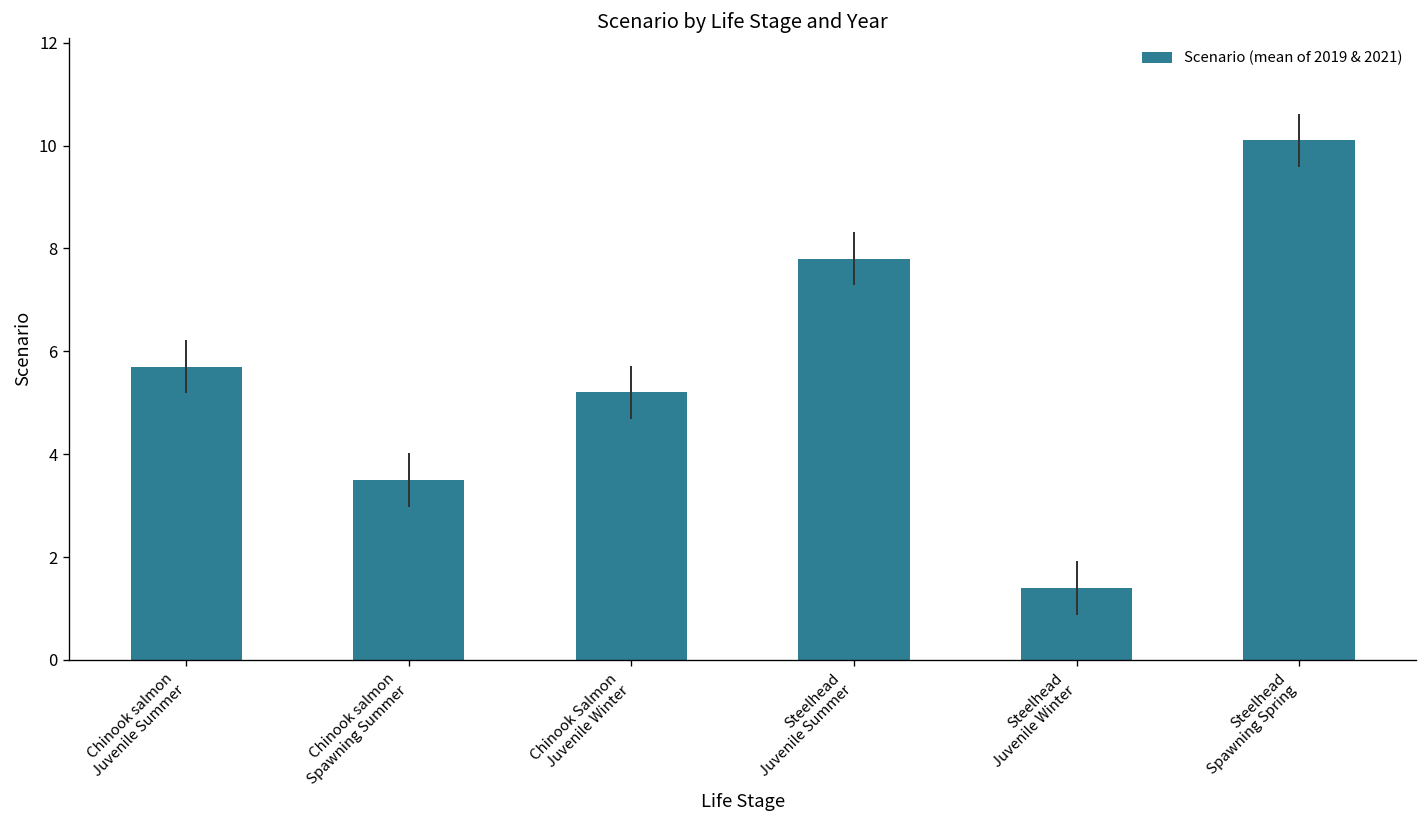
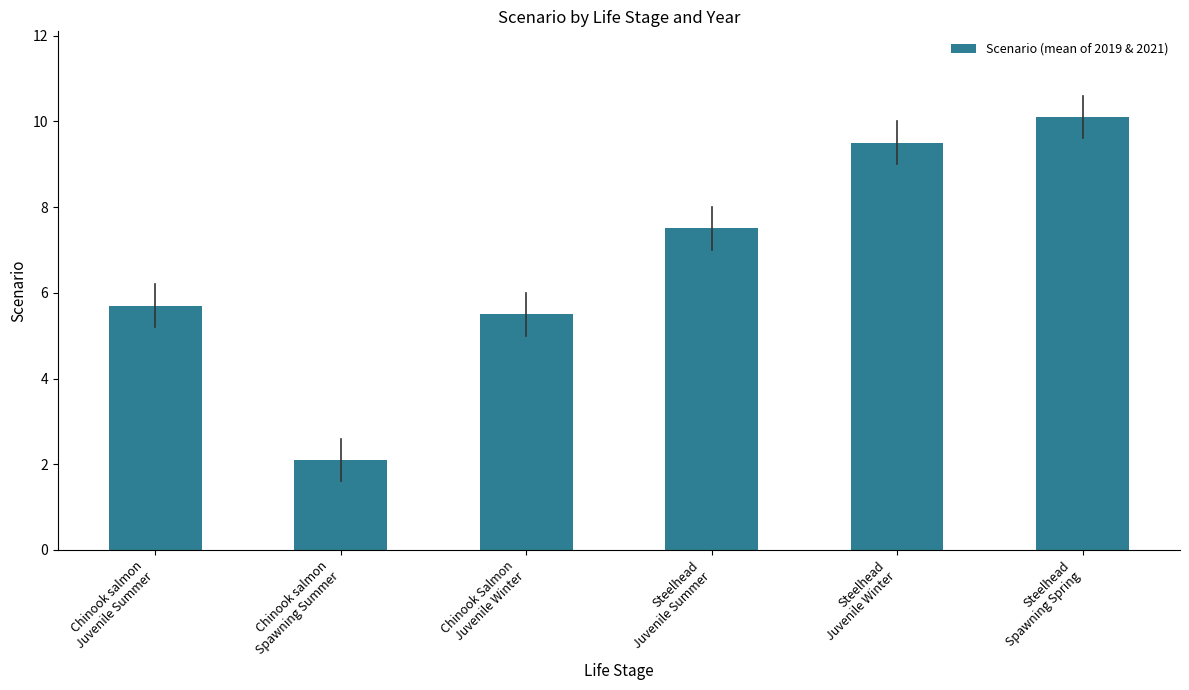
Scenario (mean of 2019 & 2021), Chinook salmon Spawning Summer: 3.5 -> 2.1
Scenario (mean of 2019 & 2021), Chinook Salmon Juvenile Winter: 5.2 -> 5.5
Scenario (mean of 2019 & 2021), Steelhead Juvenile Summer: 7.8 -> 7.5
Scenario (mean of 2019 & 2021), Steelhead Juvenile Winter: 1.4 -> 9.5
